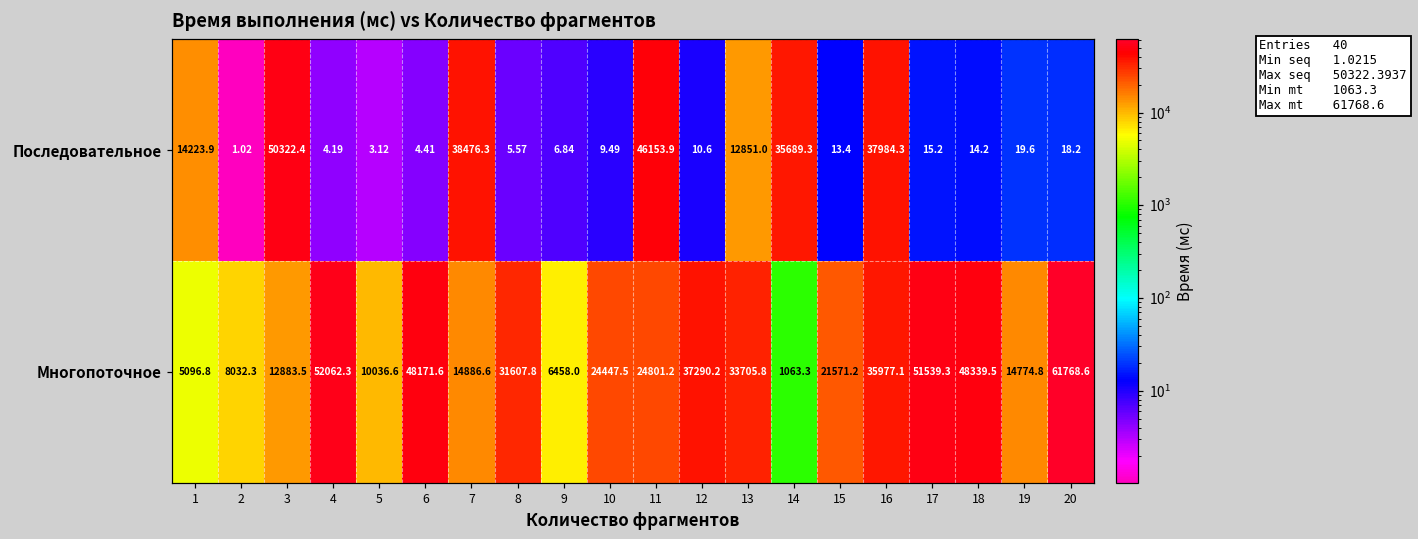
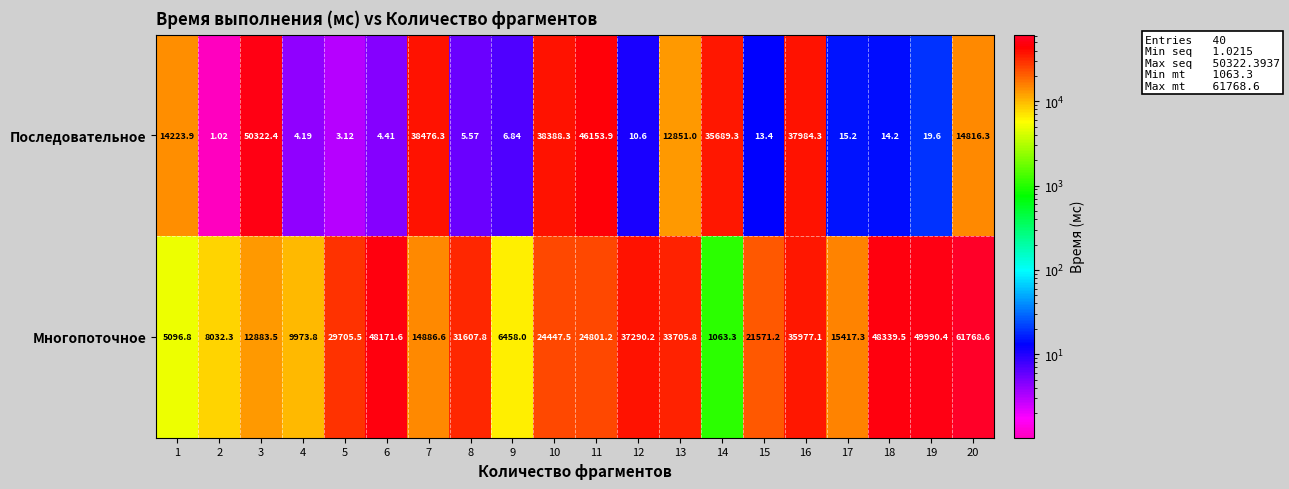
Последовательное, 10: 9.49 -> 38388.3
Последовательное, 20: 18.2 -> 14816.3
Многопоточное, 4: 52062.3 -> 9973.8
Многопоточное, 5: 10036.6 -> 29705.5
Многопоточное, 17: 51539.3 -> 15417.3
Многопоточное, 19: 14774.8 -> 49990.4
